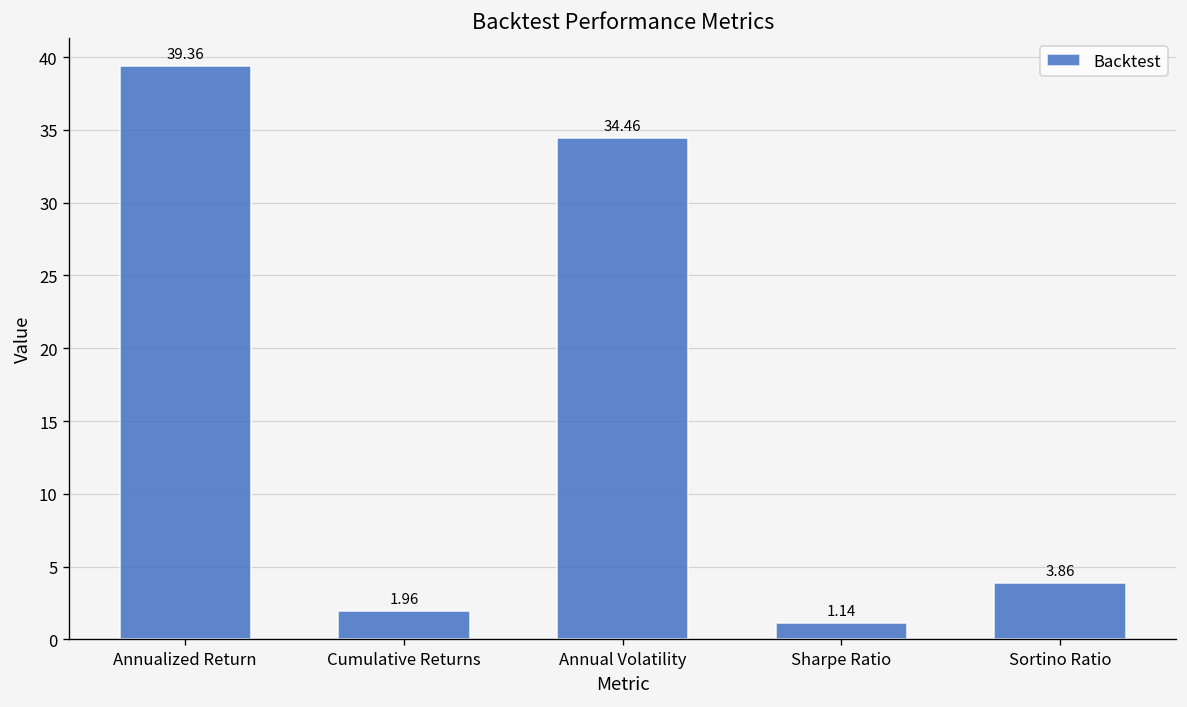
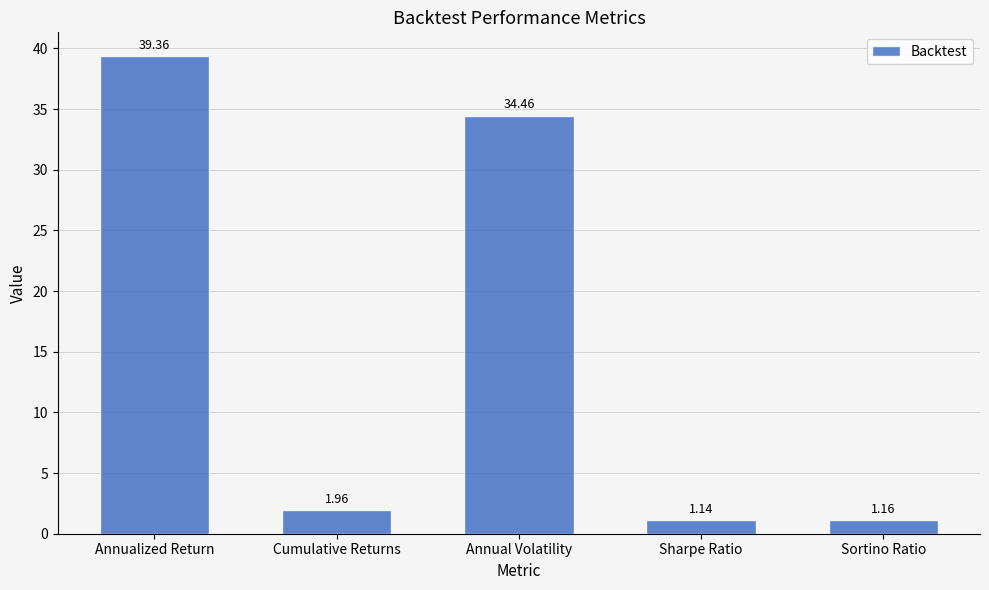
Sortino Ratio: 3.86 -> 1.16
